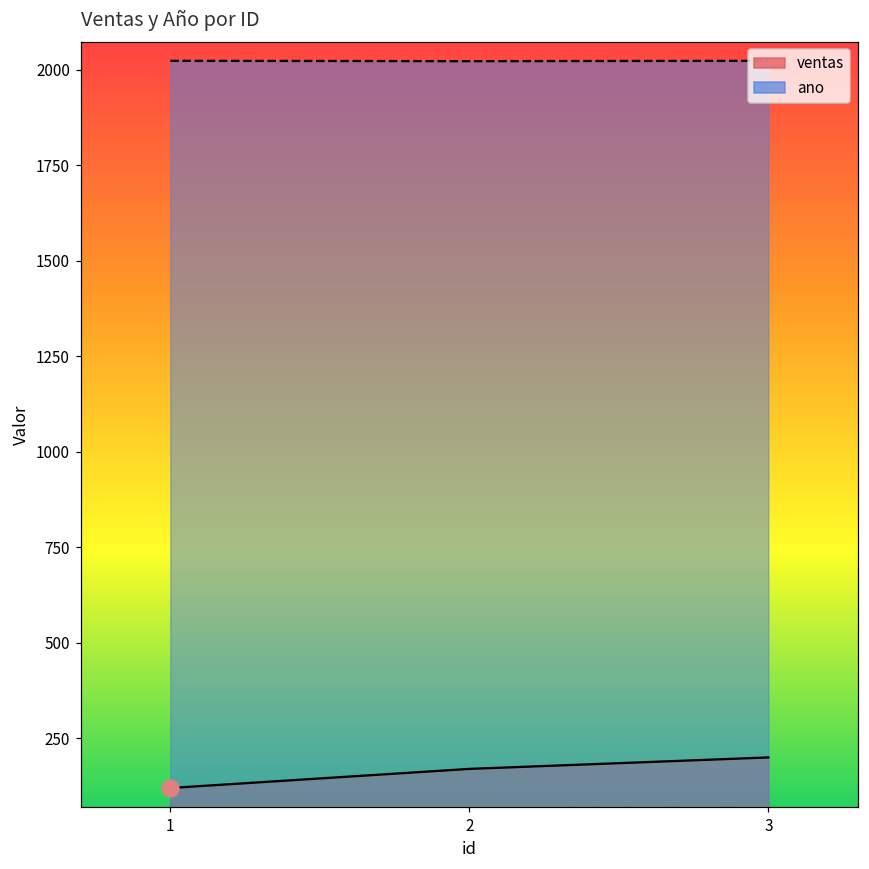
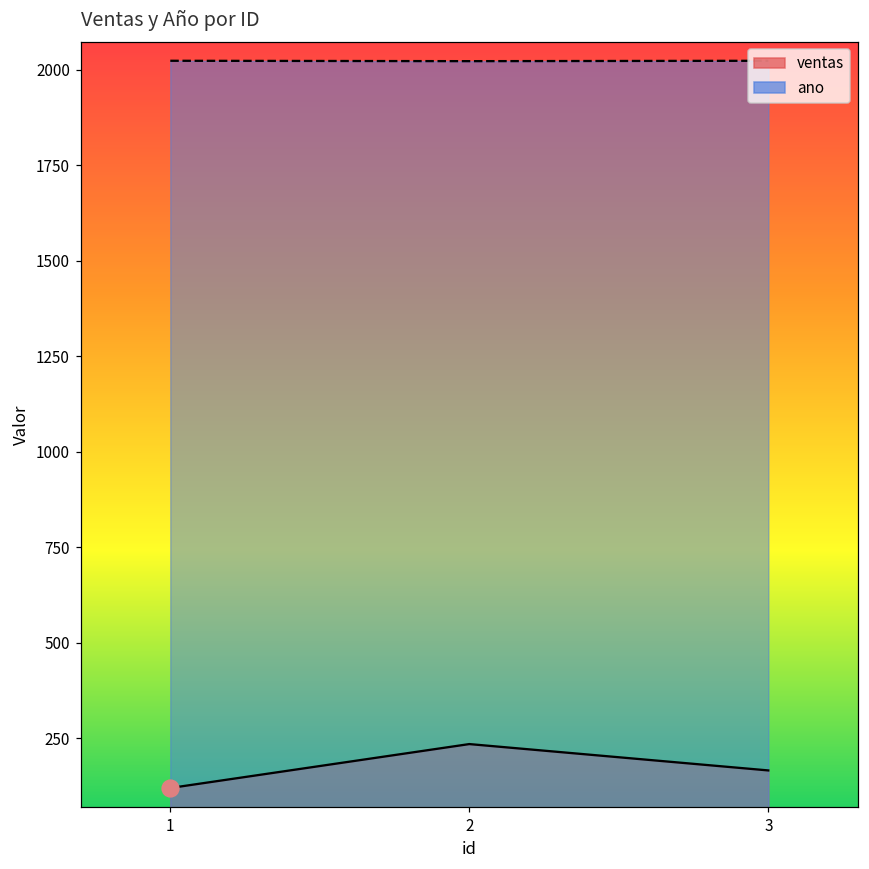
ventas, 2: 170 -> 240
ventas, 3: 200 -> 170
